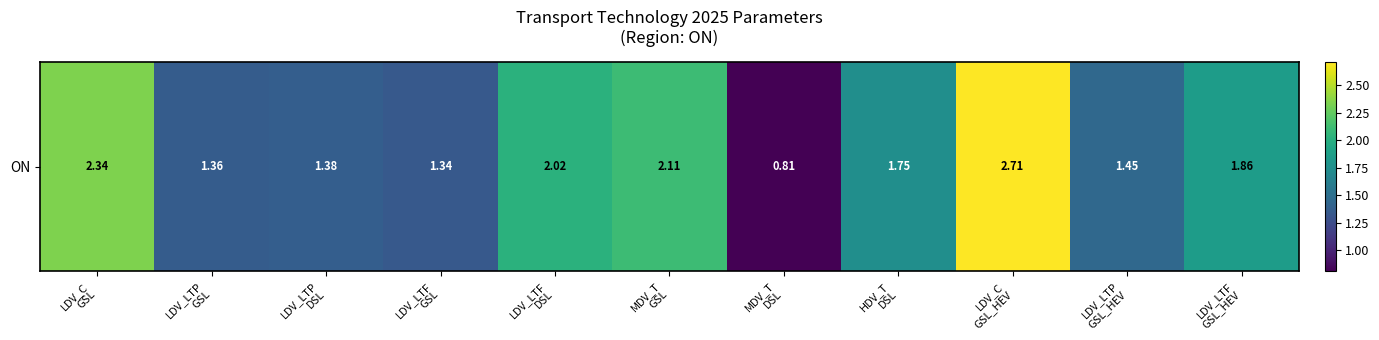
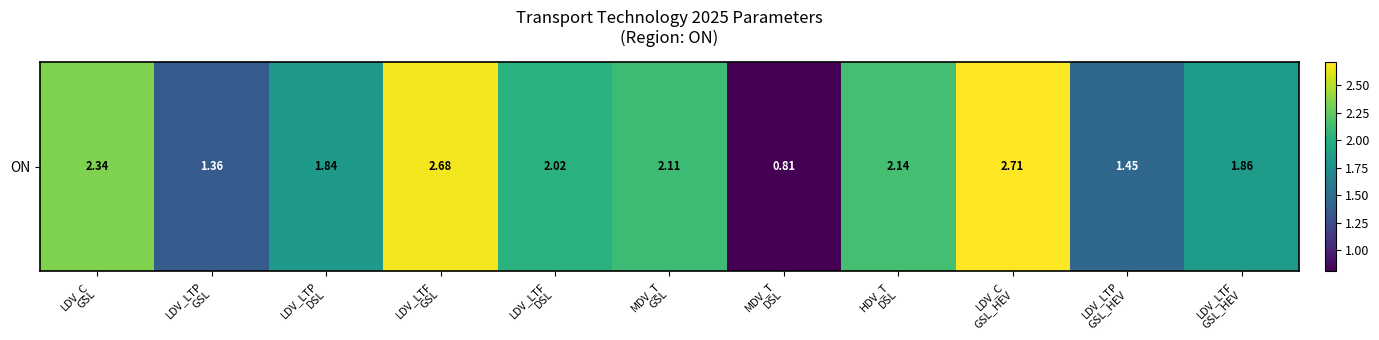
ON, LDV_LTP DSL: 1.38 -> 1.84
ON, LDV_LTF GSL: 1.34 -> 2.68
ON, HDV_T DSL: 1.75 -> 2.14
